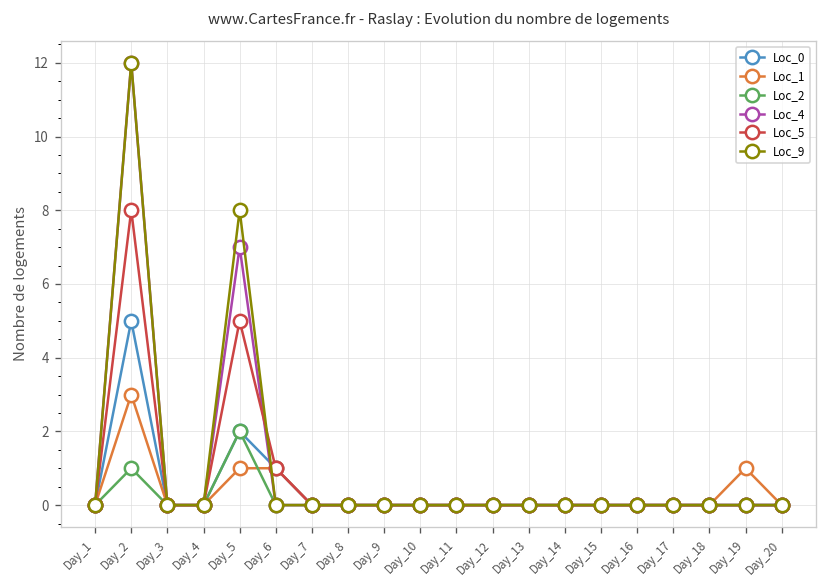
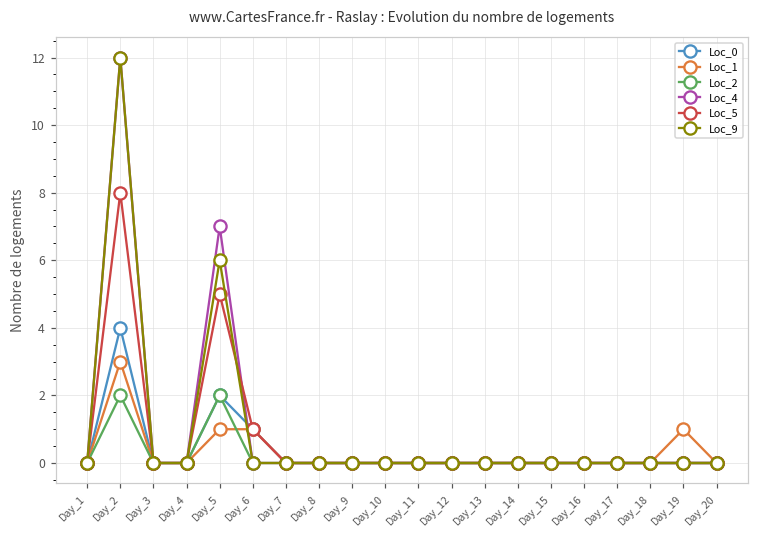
Loc_0, Day_2: 5 -> 4
Loc_2, Day_2: 1 -> 2
Loc_9, Day_5: 8 -> 6
